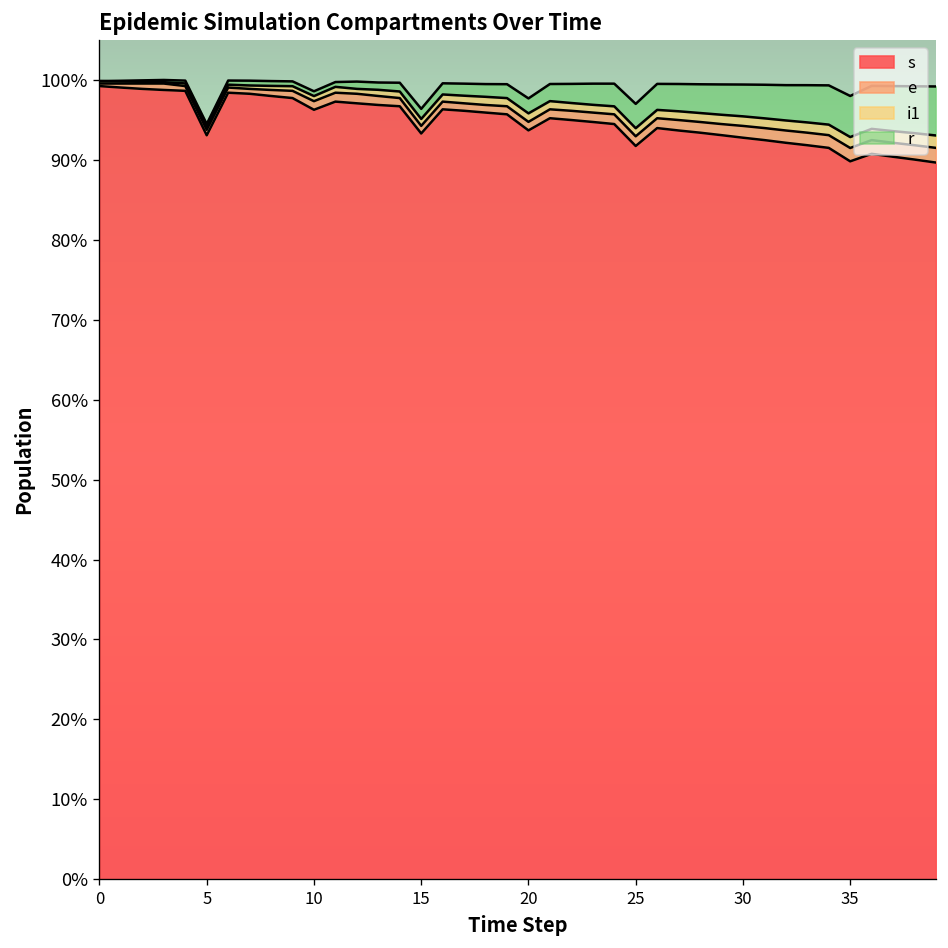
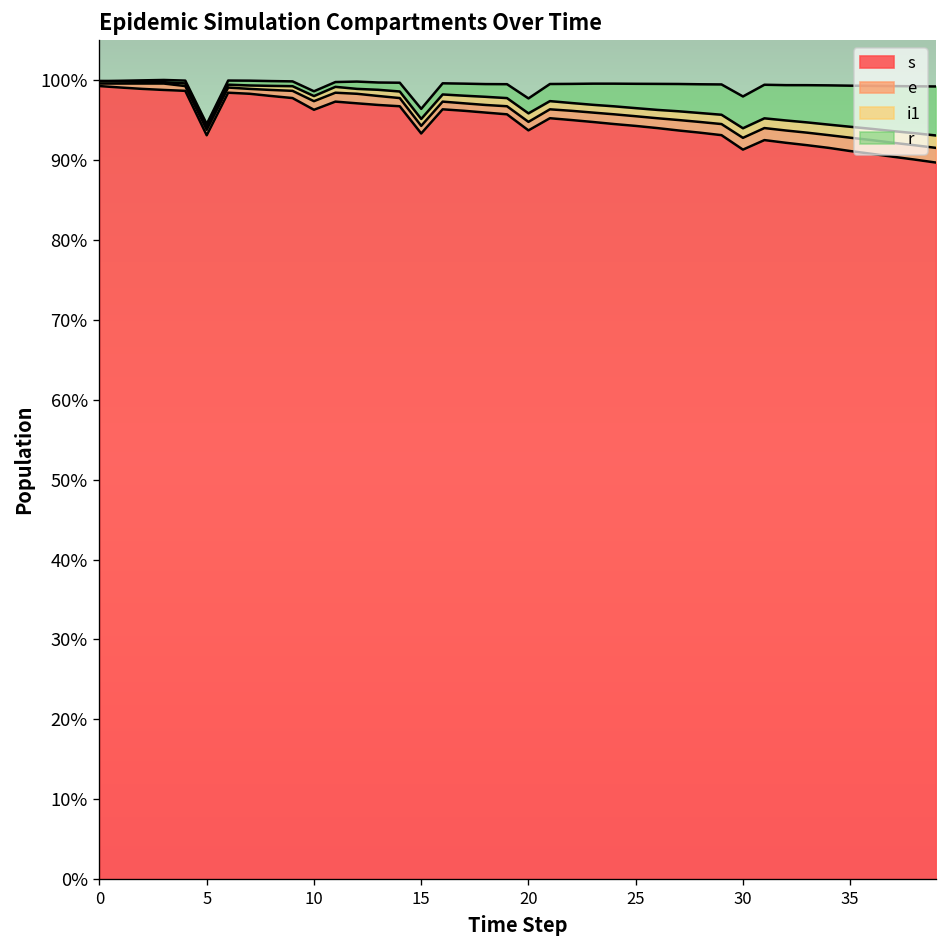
s, 25: 92% -> 95%
s, 30: 93% -> 92%
s, 35: 91% -> 92%
